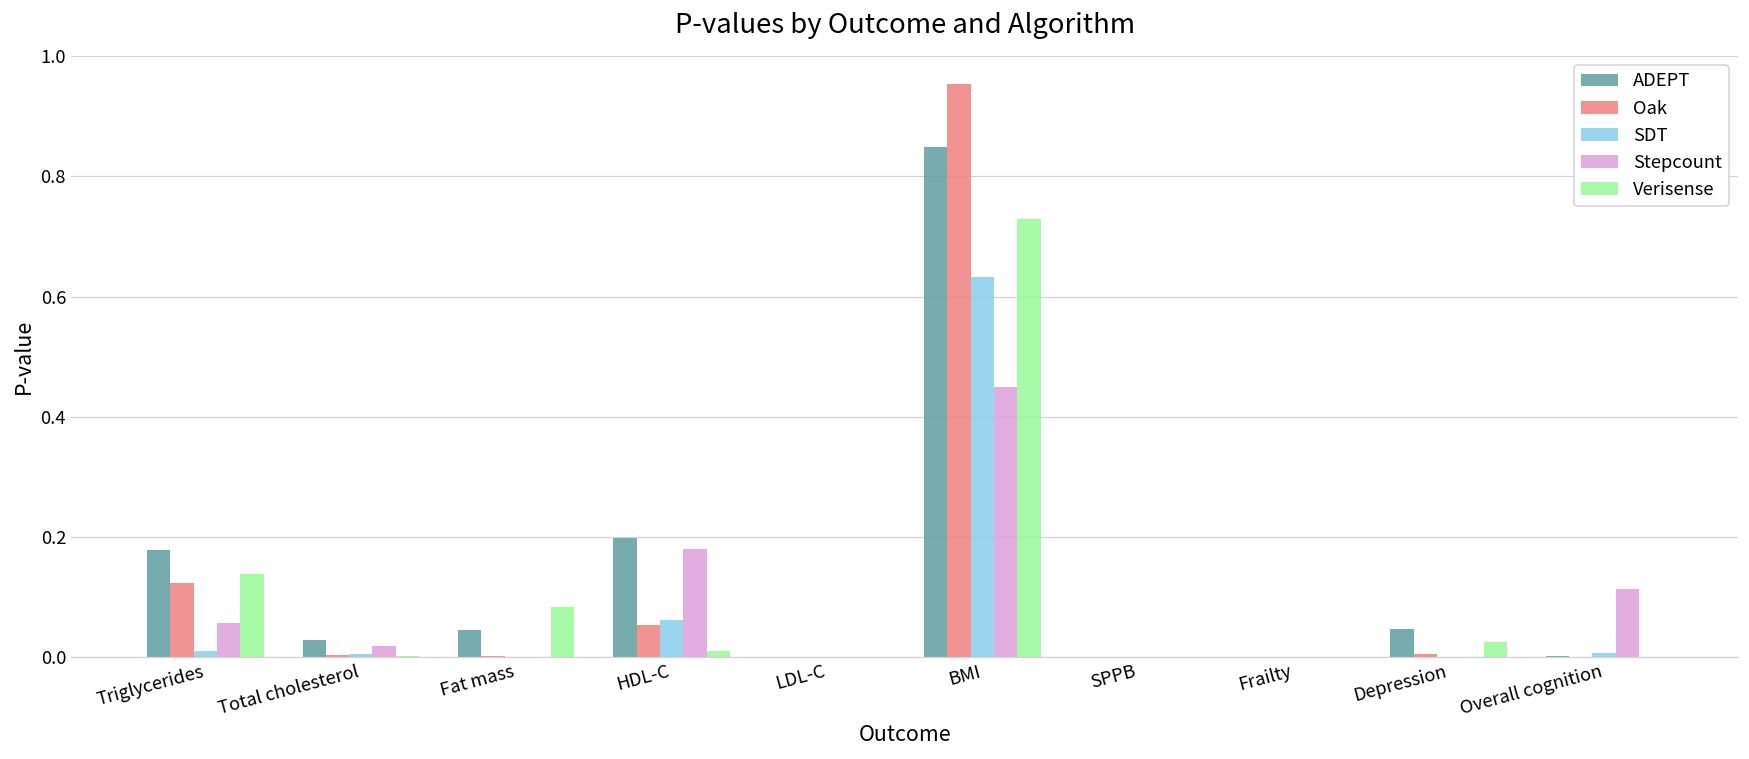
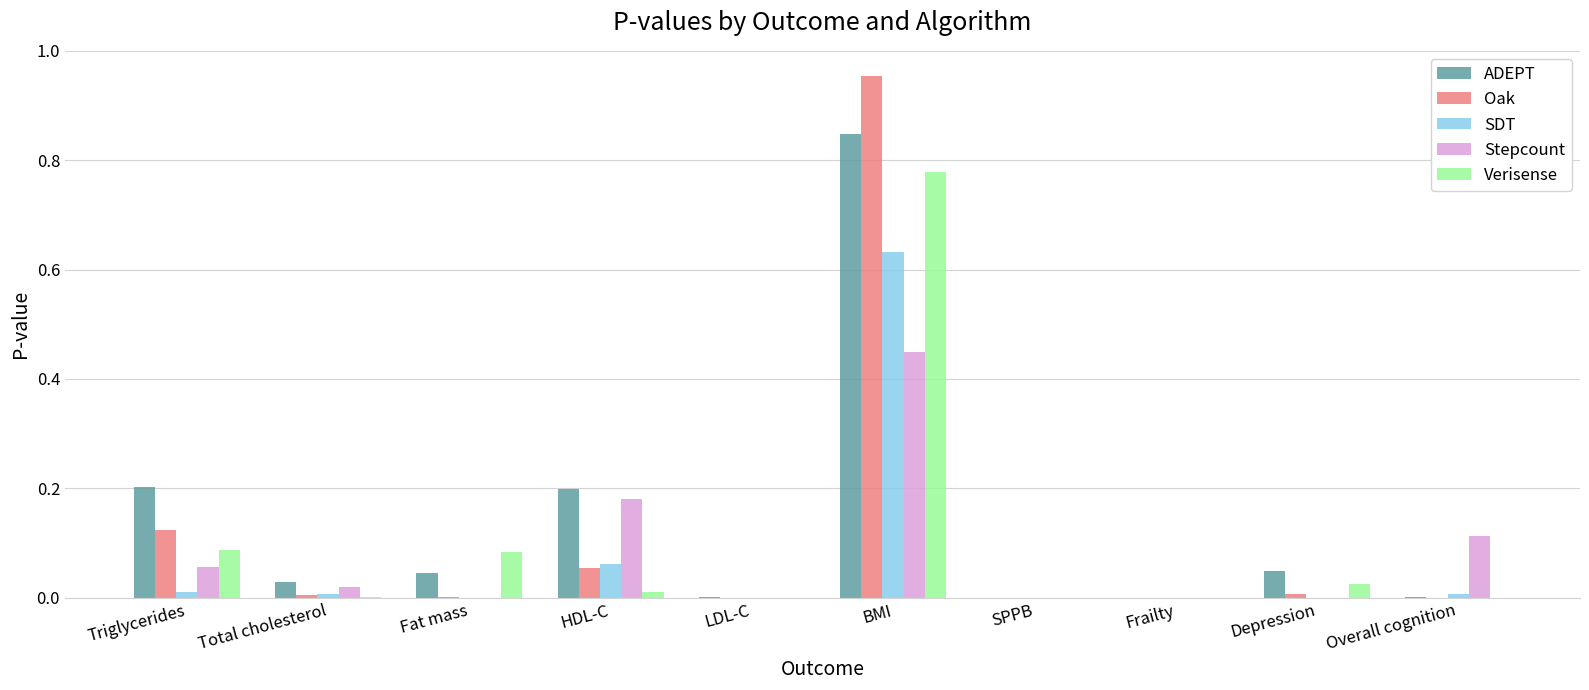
ADEPT, Triglycerides: 0.18 -> 0.20
Verisense, Triglycerides: 0.14 -> 0.09
Verisense, BMI: 0.73 -> 0.78
